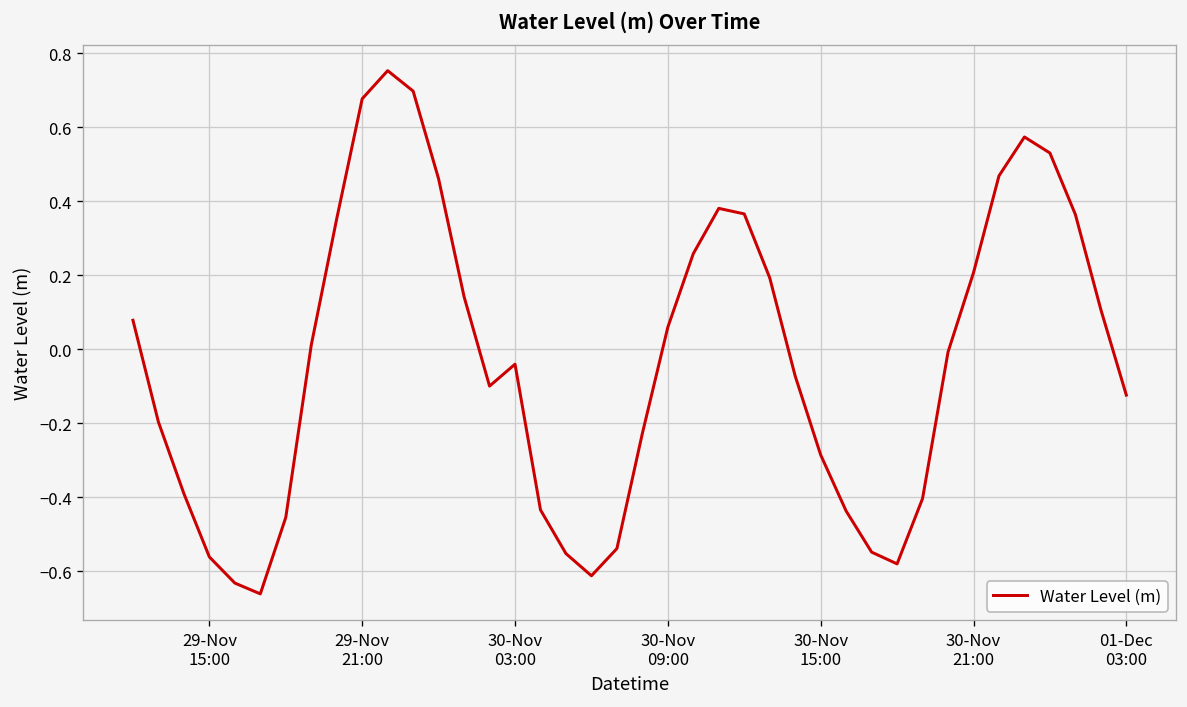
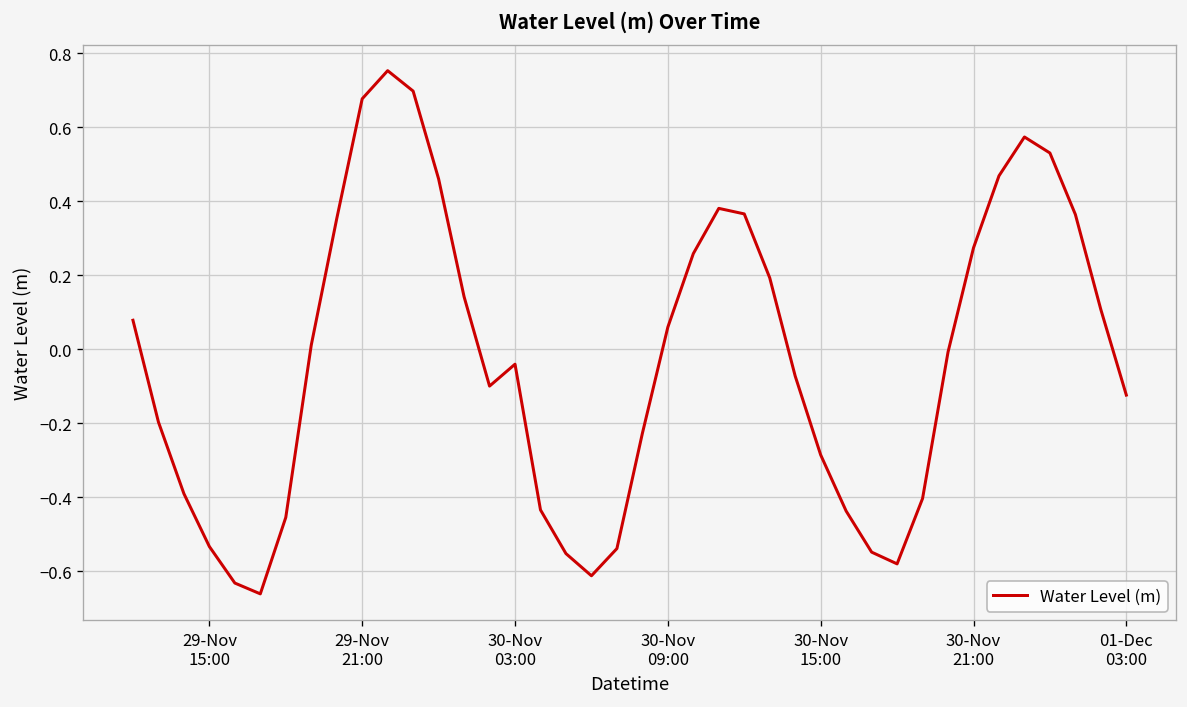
29-Nov 15:00: -0.56 -> -0.53
30-Nov 21:00: 0.21 -> 0.27
